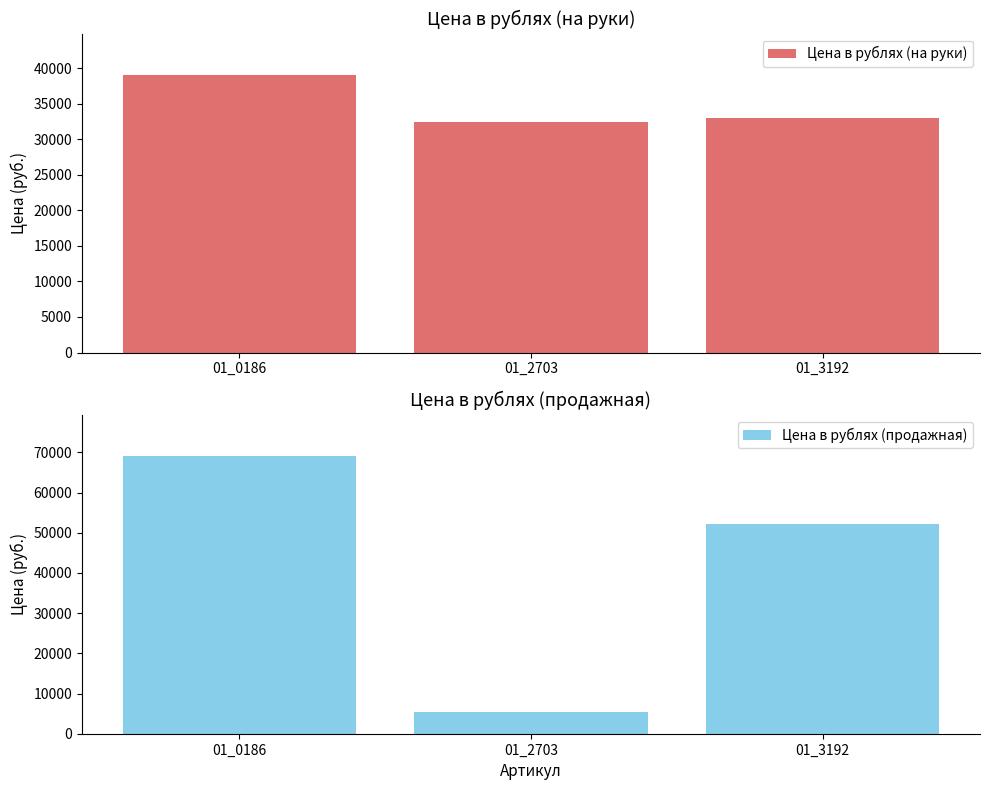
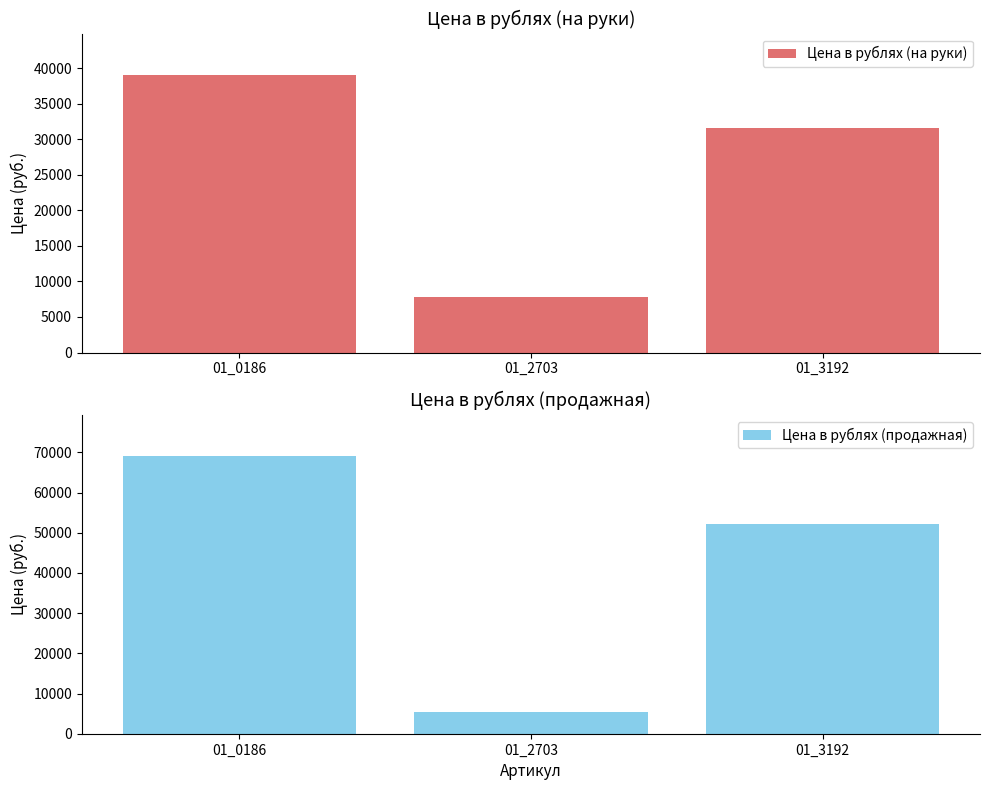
Цена в рублях (на руки), 01_2703: 32000 -> 8000
Цена в рублях (на руки), 01_3192: 33000 -> 32000
